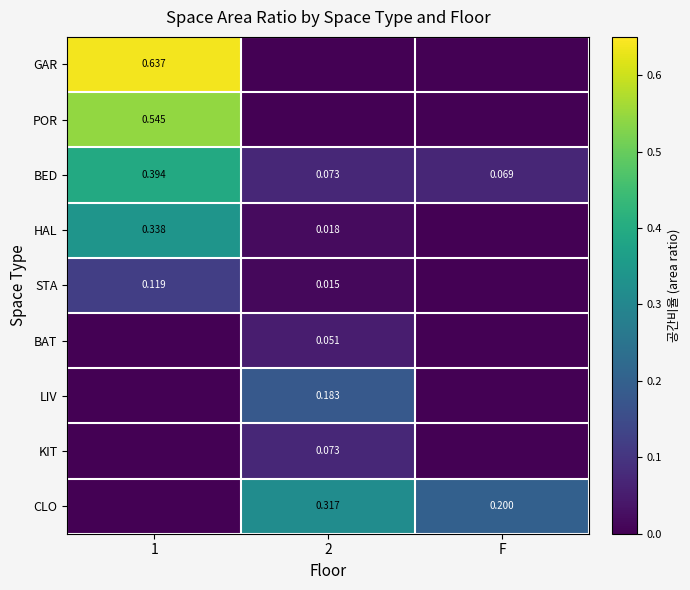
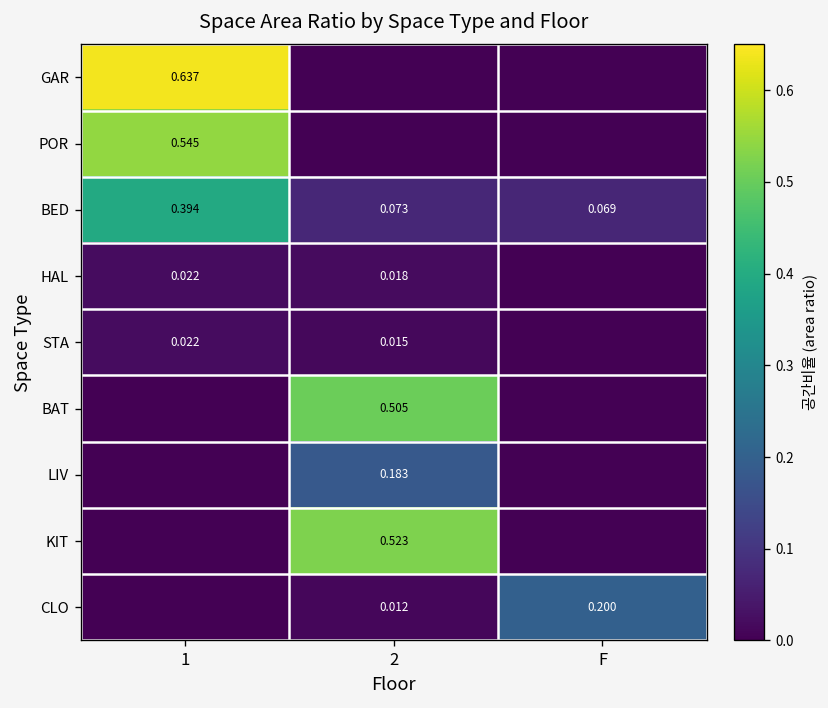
HAL, 1: 0.338 -> 0.022
STA, 1: 0.119 -> 0.022
BAT, 2: 0.051 -> 0.505
KIT, 2: 0.073 -> 0.523
CLO, 2: 0.317 -> 0.012
